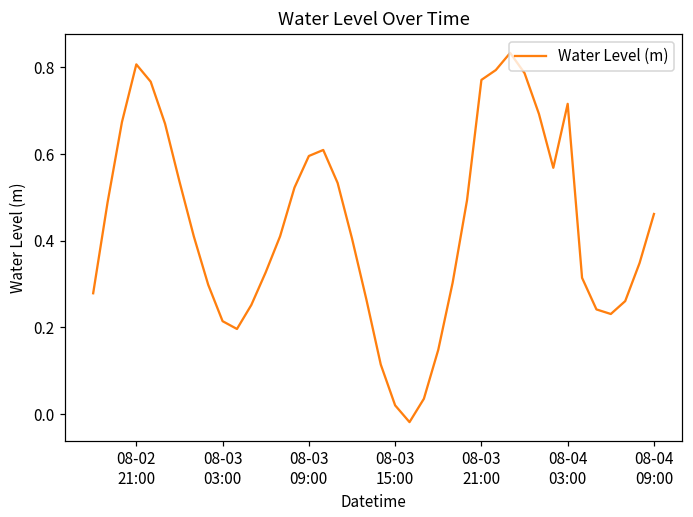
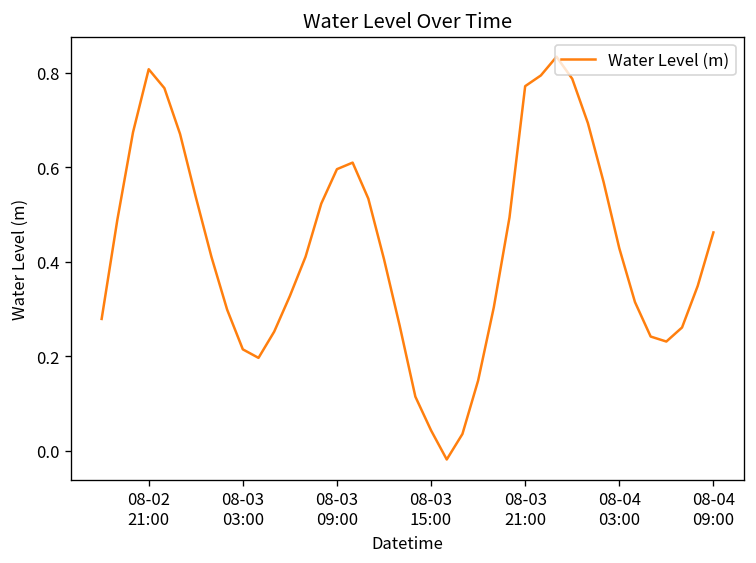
08-03 15:00: 0.02 -> 0.04
08-04 03:00: 0.72 -> 0.43
